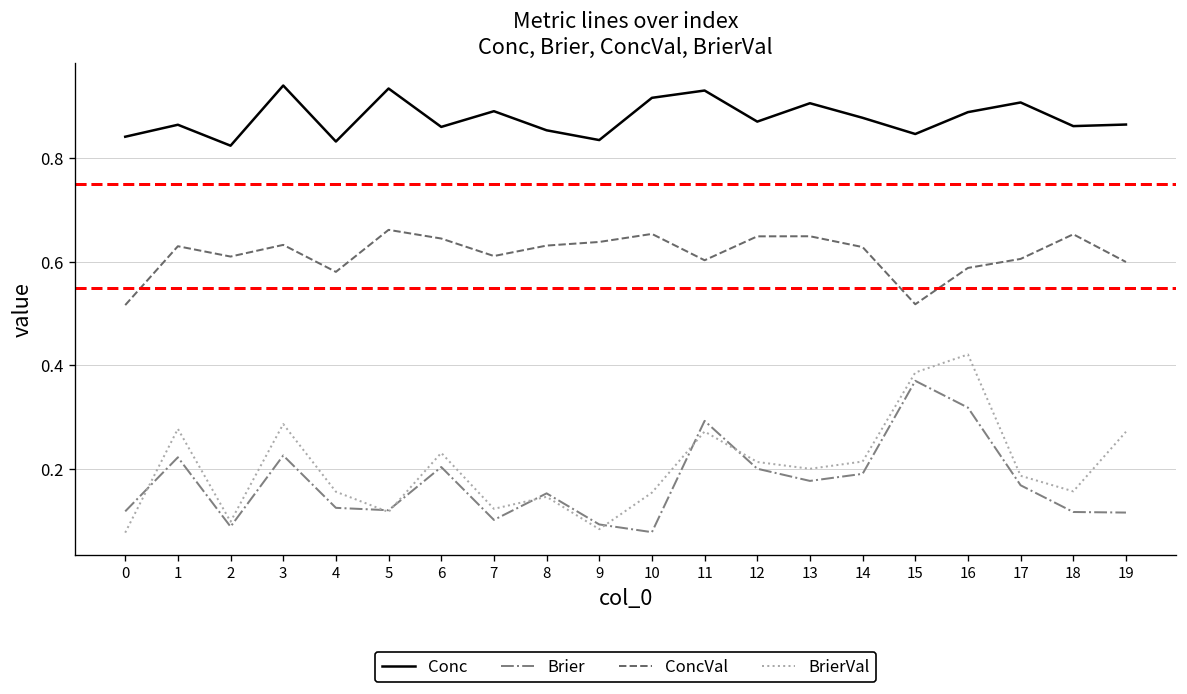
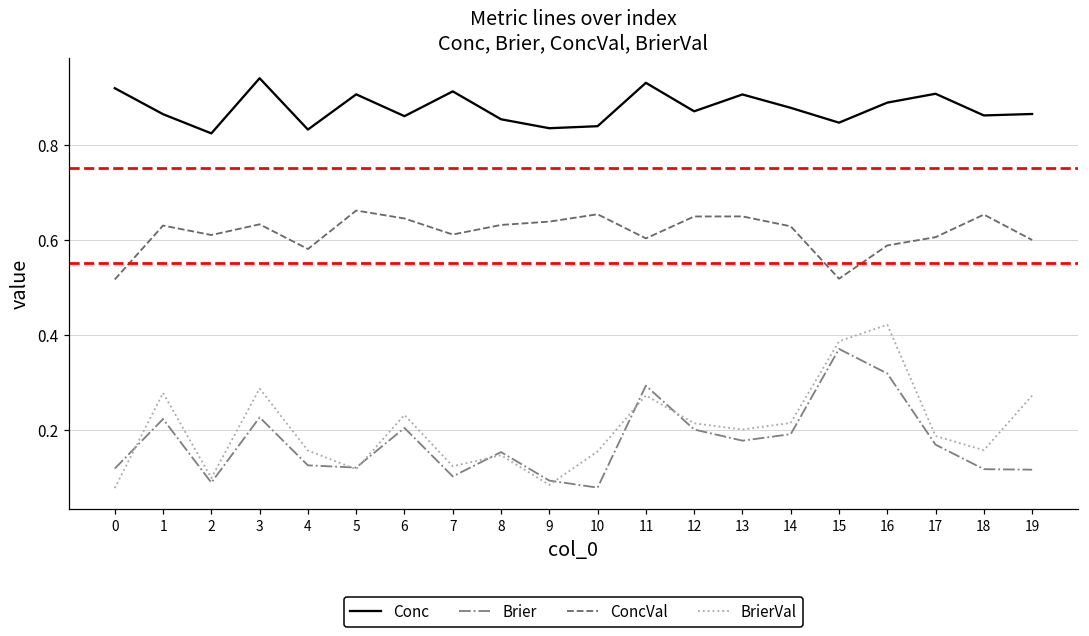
Conc, 0: 0.84 -> 0.92
Conc, 5: 0.93 -> 0.91
Conc, 7: 0.89 -> 0.91
Conc, 10: 0.92 -> 0.84
